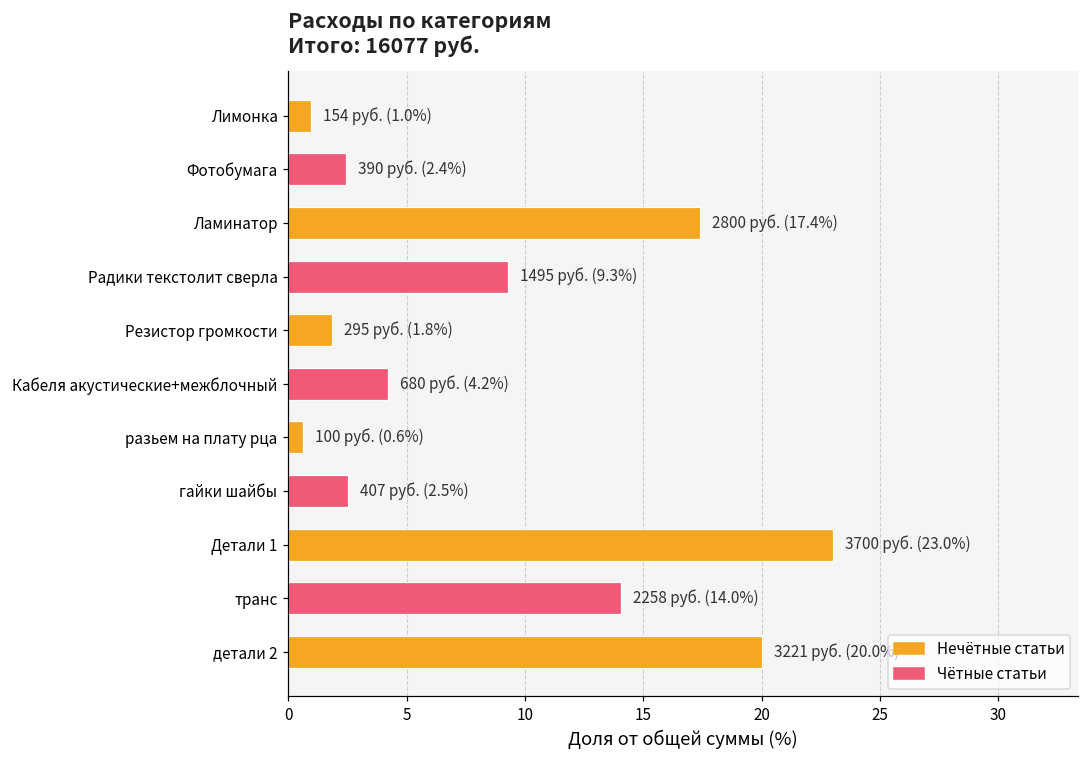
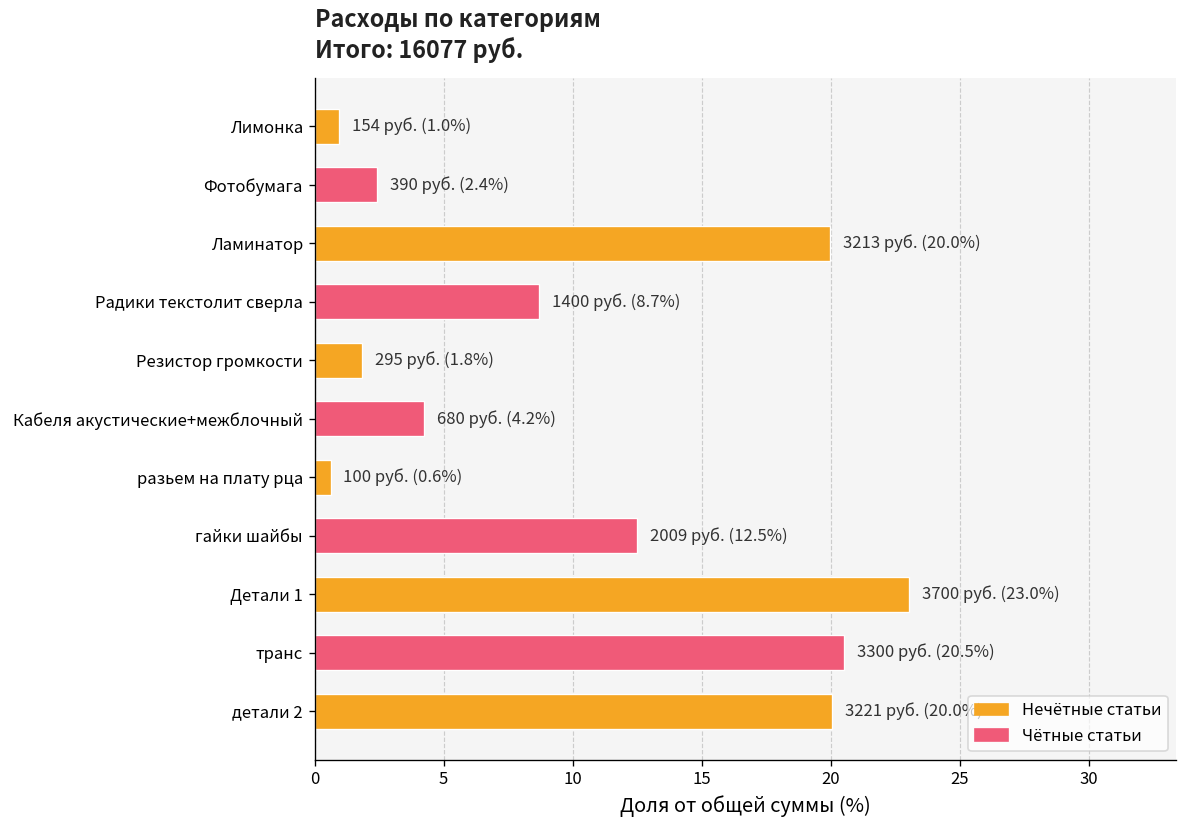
Ламинатор: 2800 руб. (17.4%) -> 3213 руб. (20.0%)
Радики текстолит сверла: 1495 руб. (9.3%) -> 1400 руб. (8.7%)
гайки шайбы: 407 руб. (2.5%) -> 2009 руб. (12.5%)
транс: 2258 руб. (14.0%) -> 3300 руб. (20.5%)
